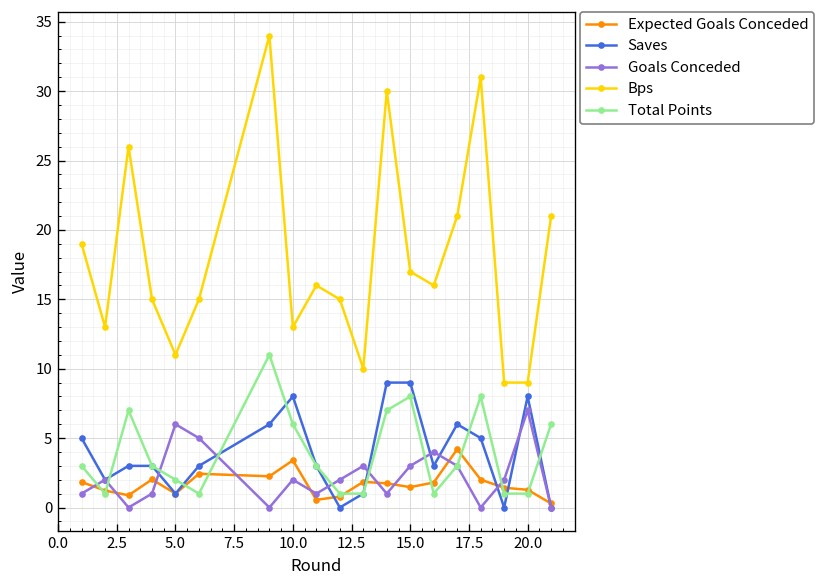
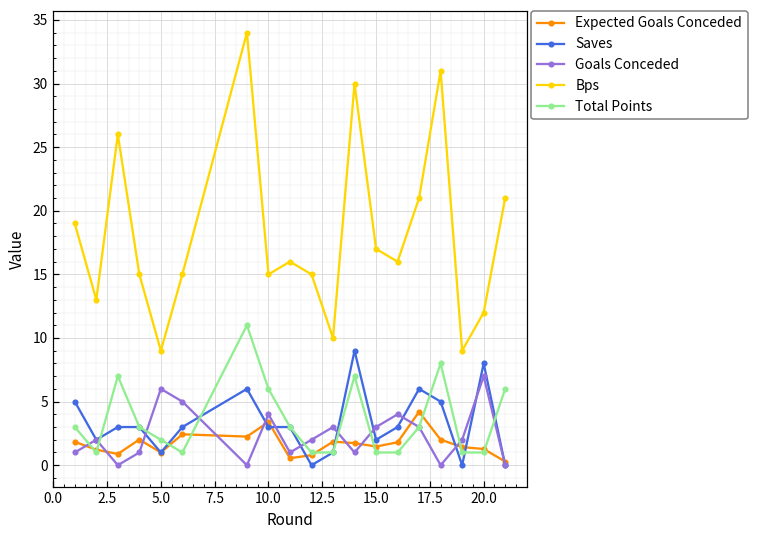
Bps, 5.0: 11 -> 9
Saves, 10.0: 8 -> 3
Goals Conceded, 10.0: 2 -> 4
Bps, 10.0: 13 -> 15
Saves, 15.0: 9 -> 2
Total Points, 15.0: 8 -> 1
Bps, 20.0: 9 -> 12
